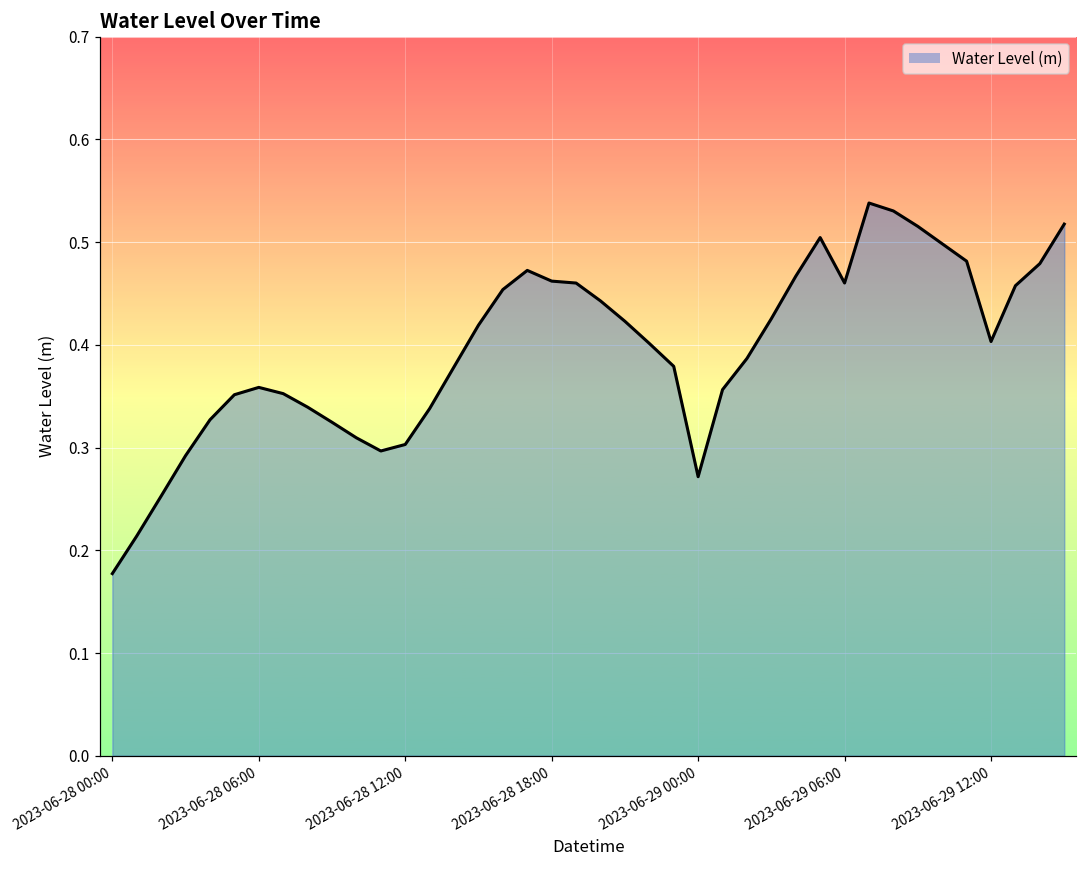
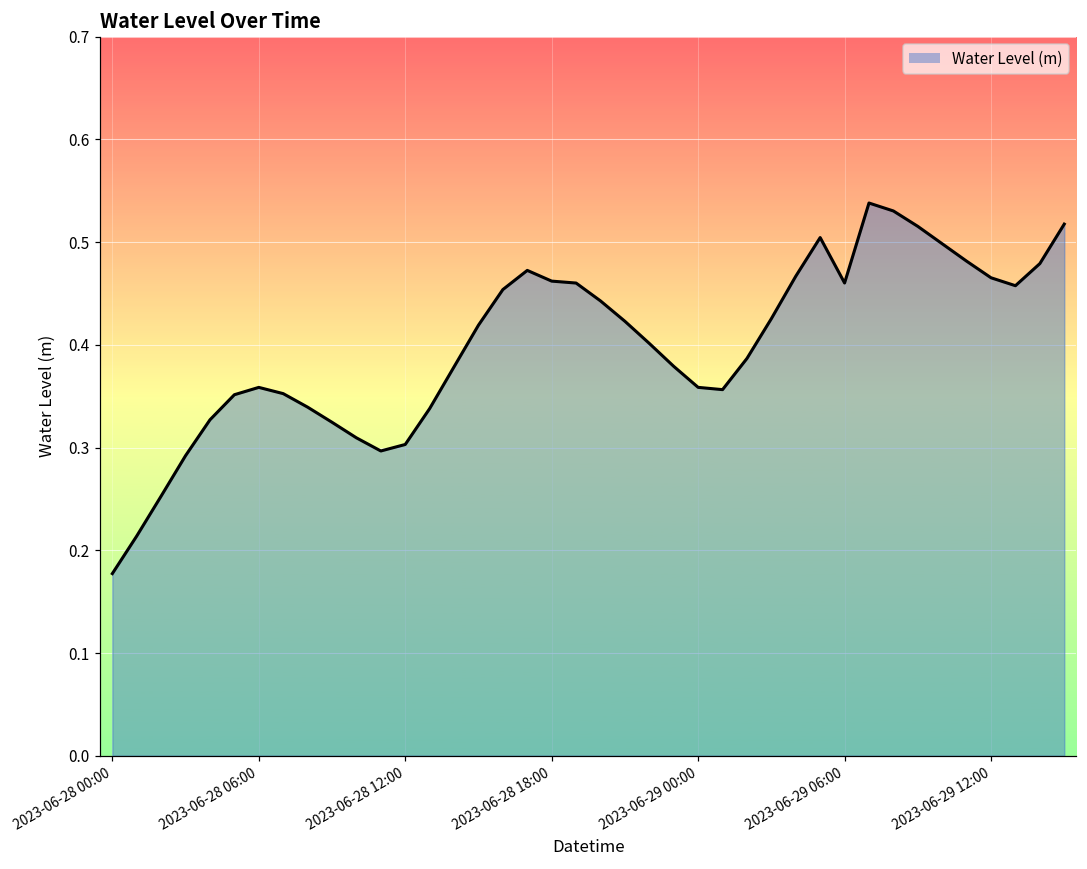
2023-06-29 00:00: 0.27 -> 0.36
2023-06-29 12:00: 0.40 -> 0.47
